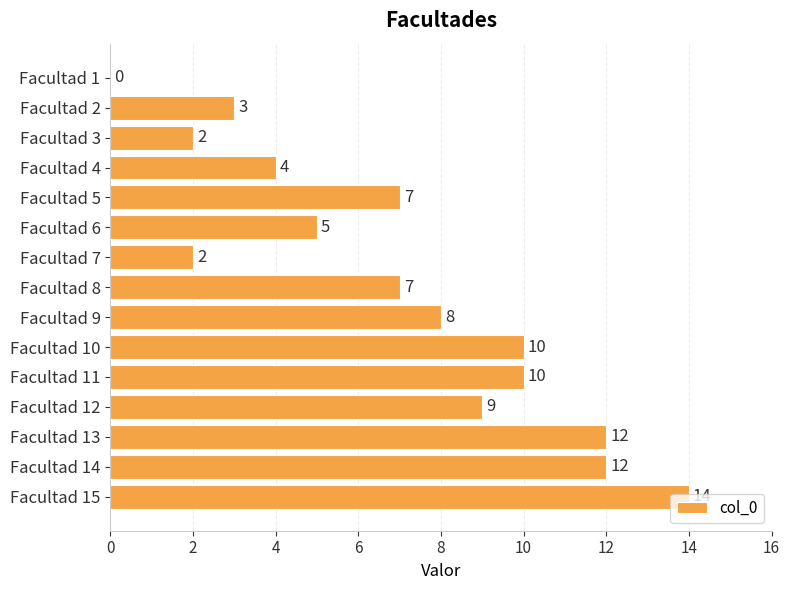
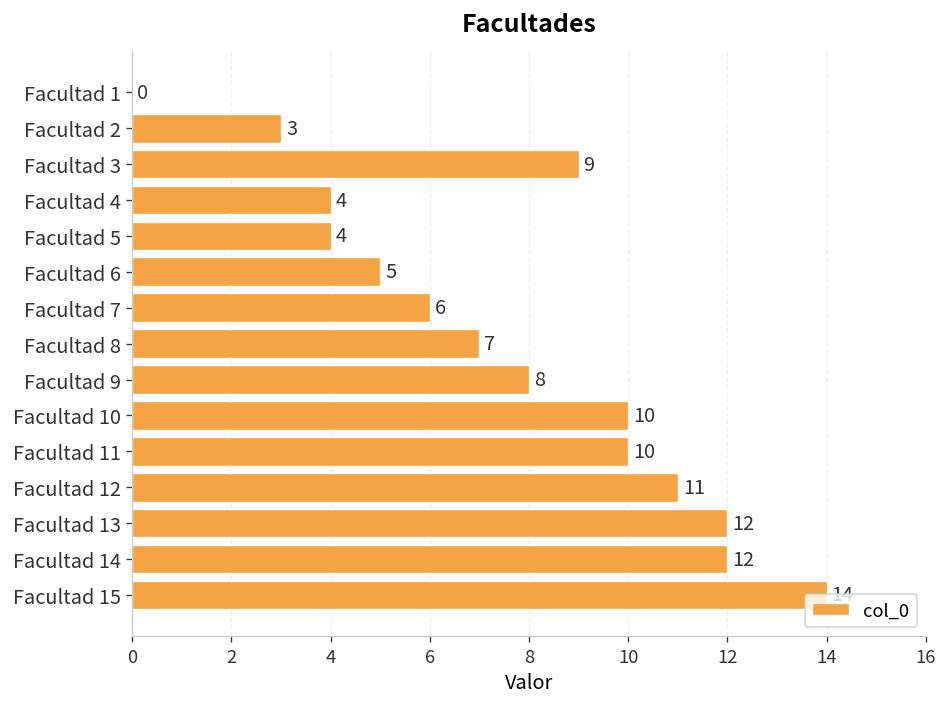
Facultad 3: 2 -> 9
Facultad 5: 7 -> 4
Facultad 7: 2 -> 6
Facultad 12: 9 -> 11
